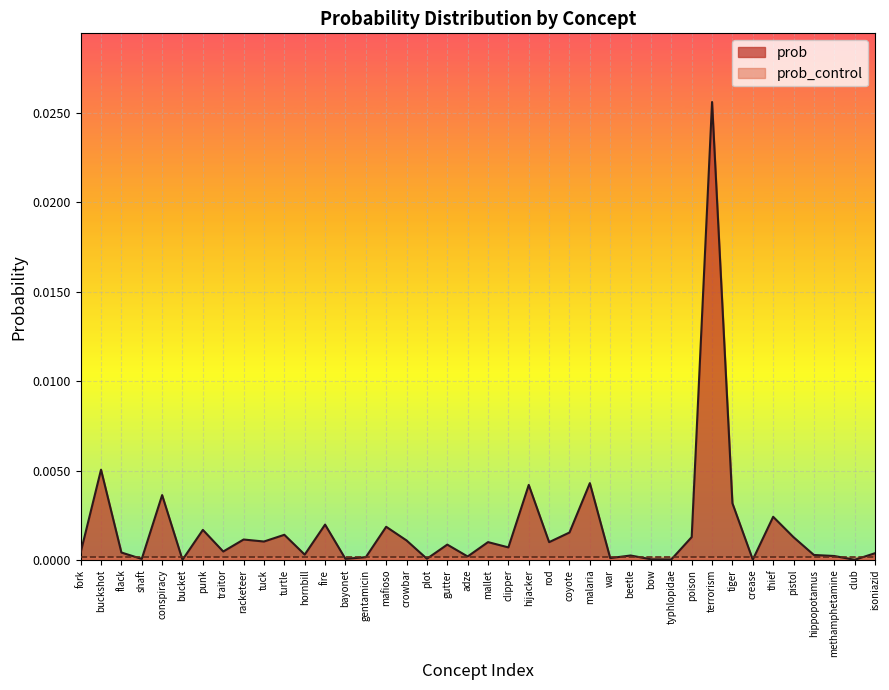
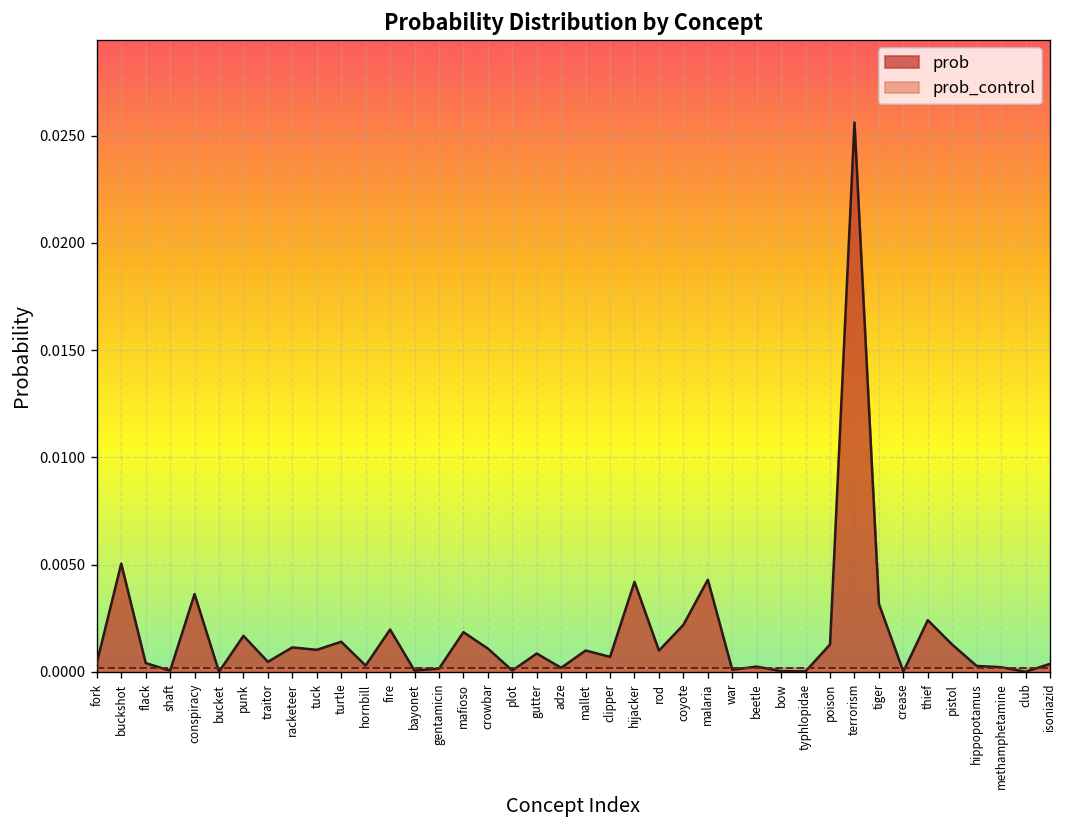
prob, coyote: 0.0015 -> 0.0022
